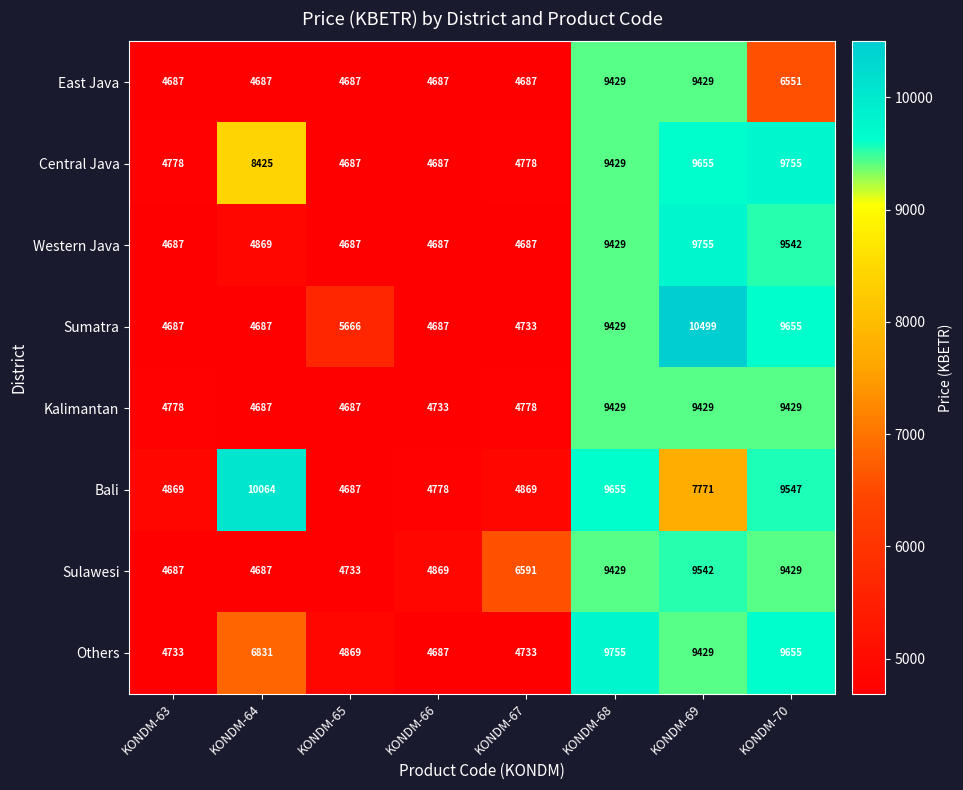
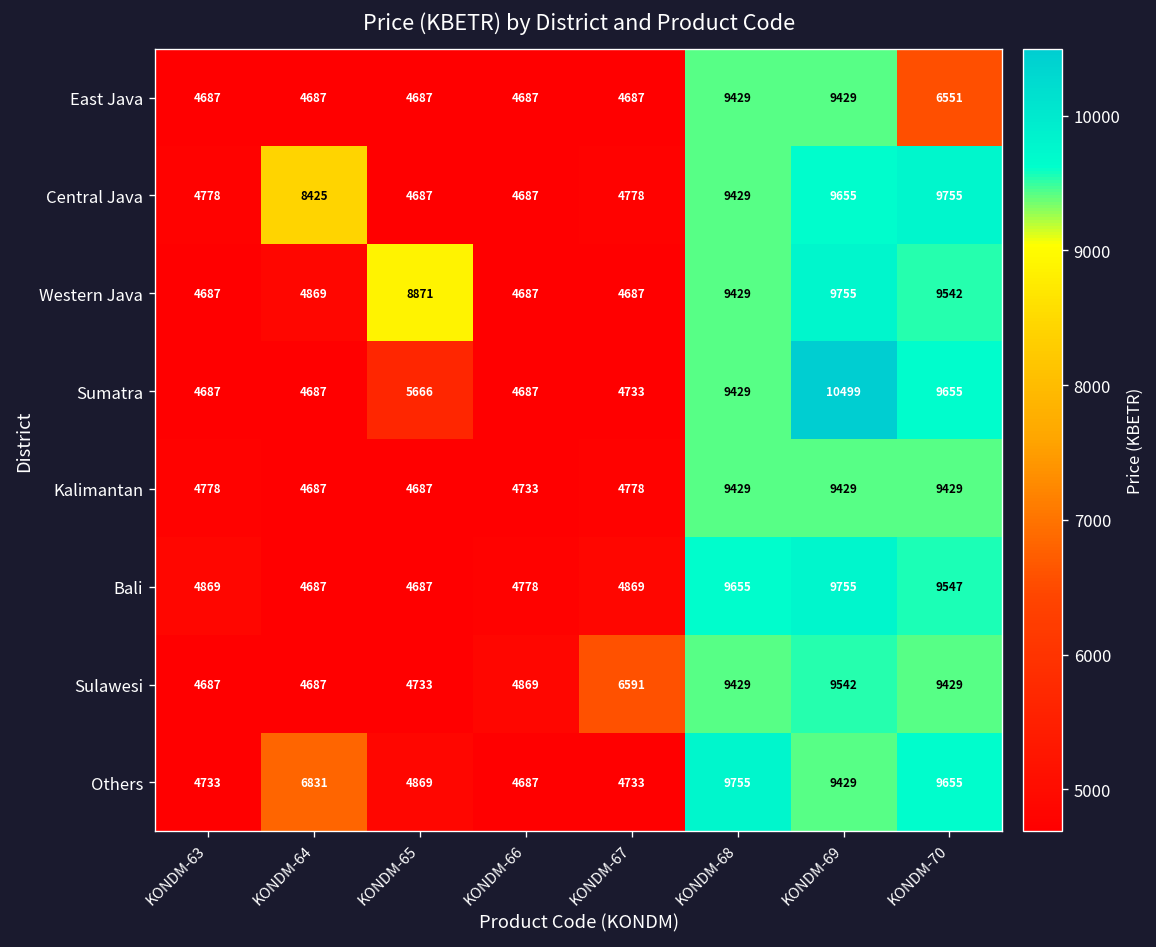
Western Java, KONDM-65: 4687 -> 8871
Bali, KONDM-64: 10064 -> 4687
Bali, KONDM-69: 7771 -> 9755
